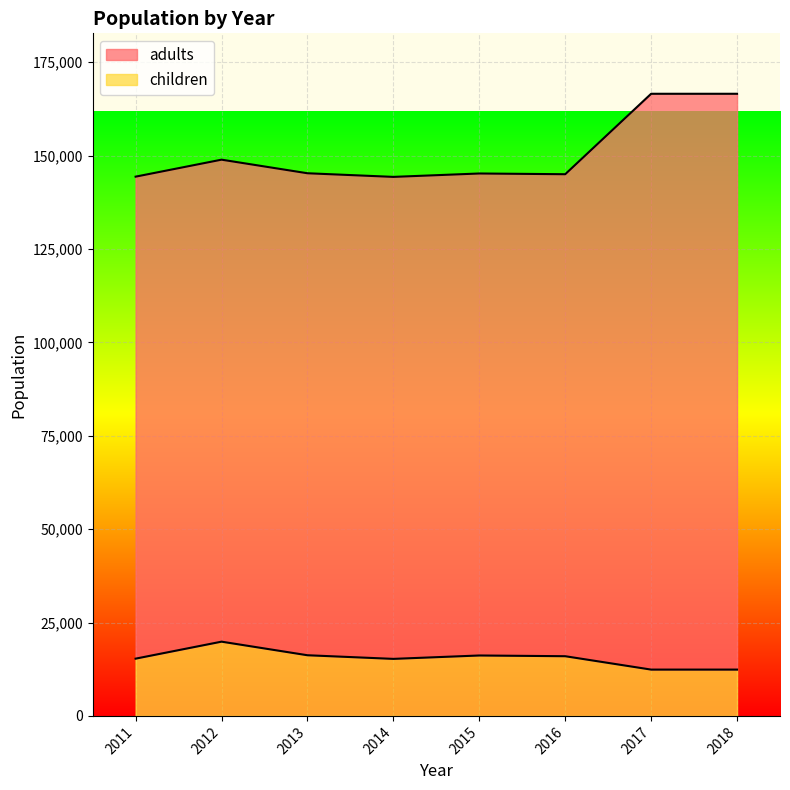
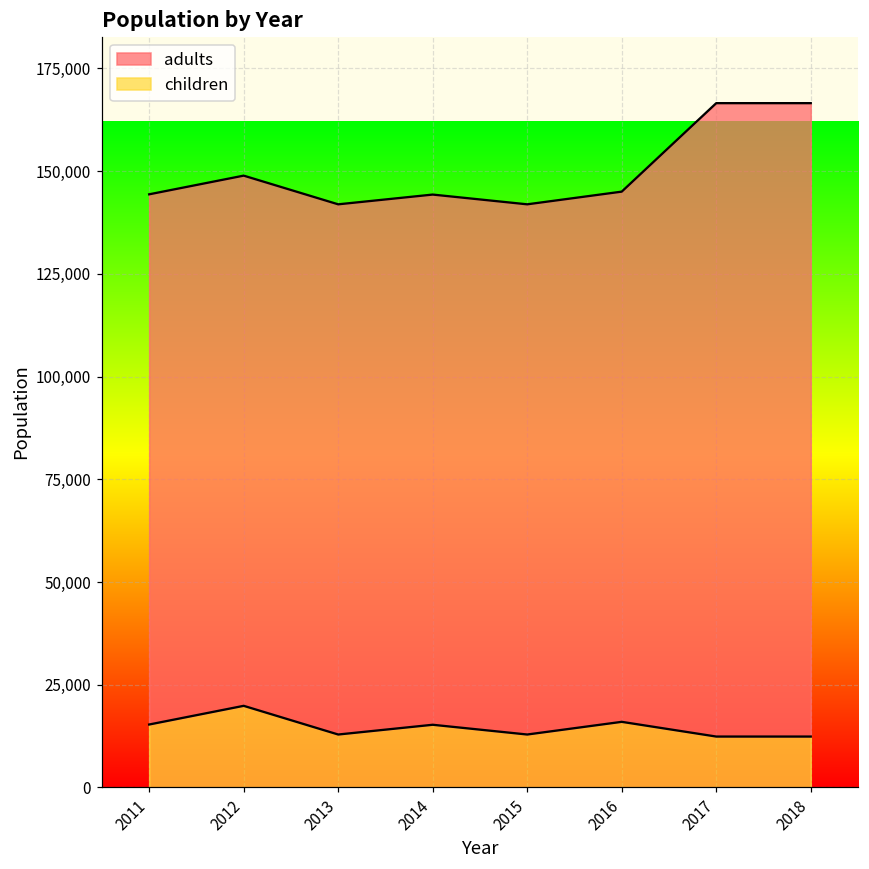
children, 2013: 16,000 -> 13,000
children, 2015: 16,000 -> 13,000
